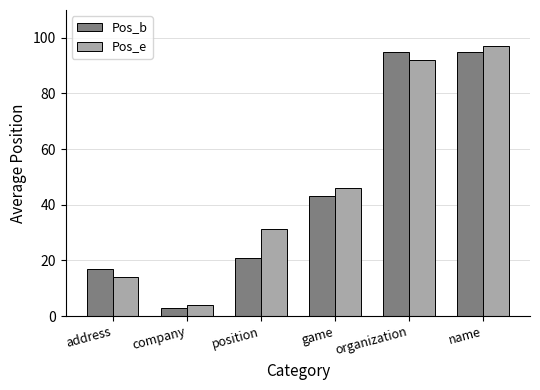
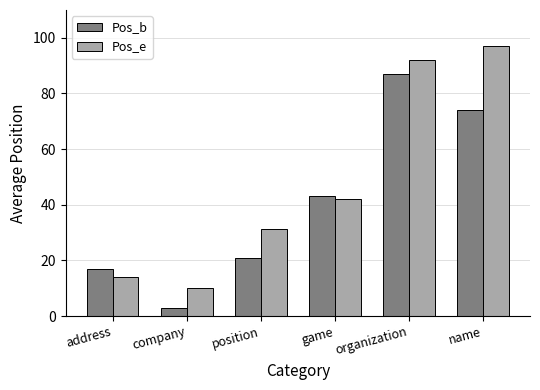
Pos_e, company: 4 -> 10
Pos_e, game: 46 -> 42
Pos_b, organization: 95 -> 87
Pos_b, name: 95 -> 74
